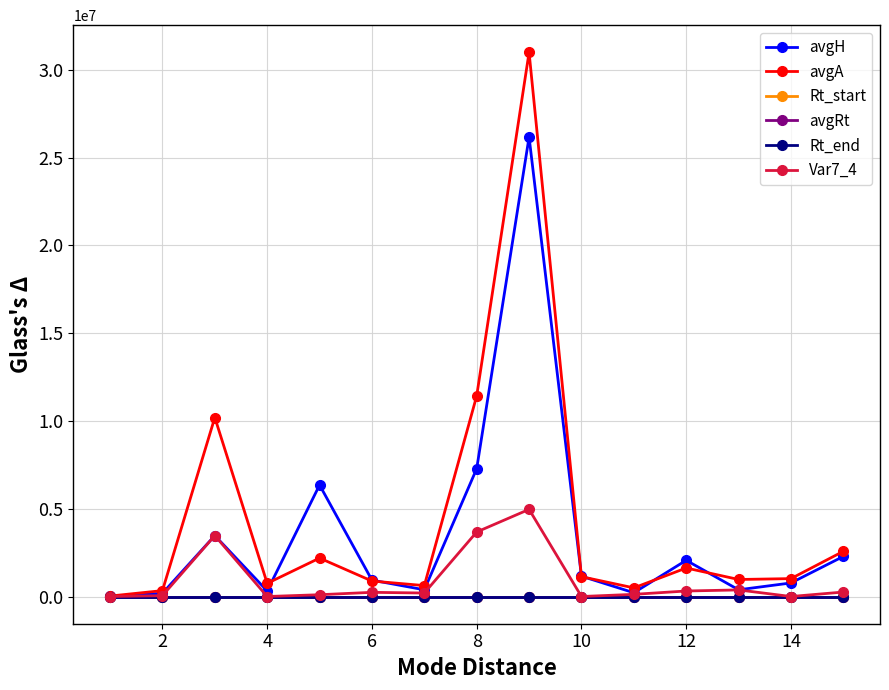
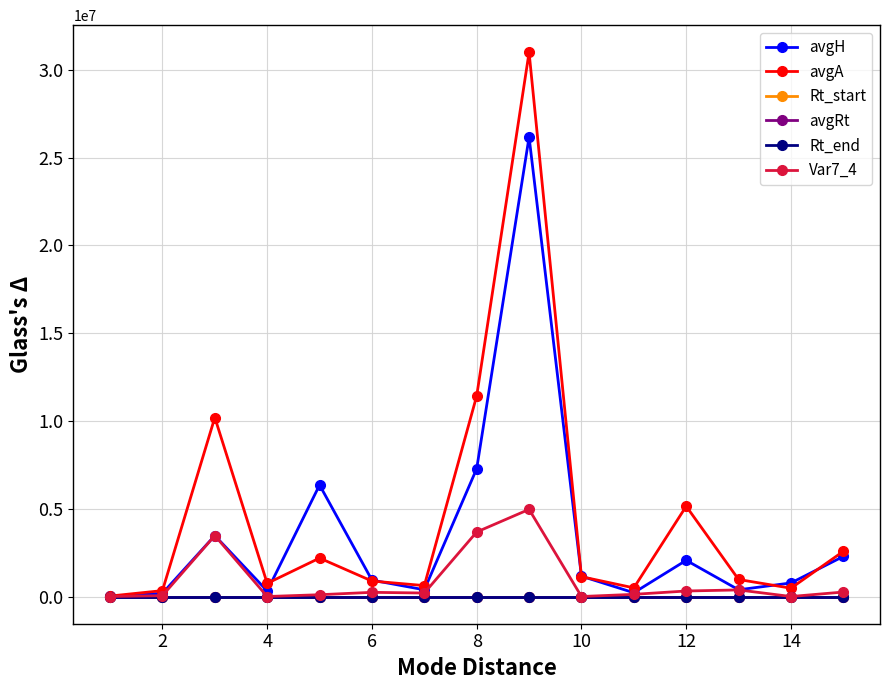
avgA, 12: 1600000 -> 5100000
avgA, 14: 1000000 -> 500000
